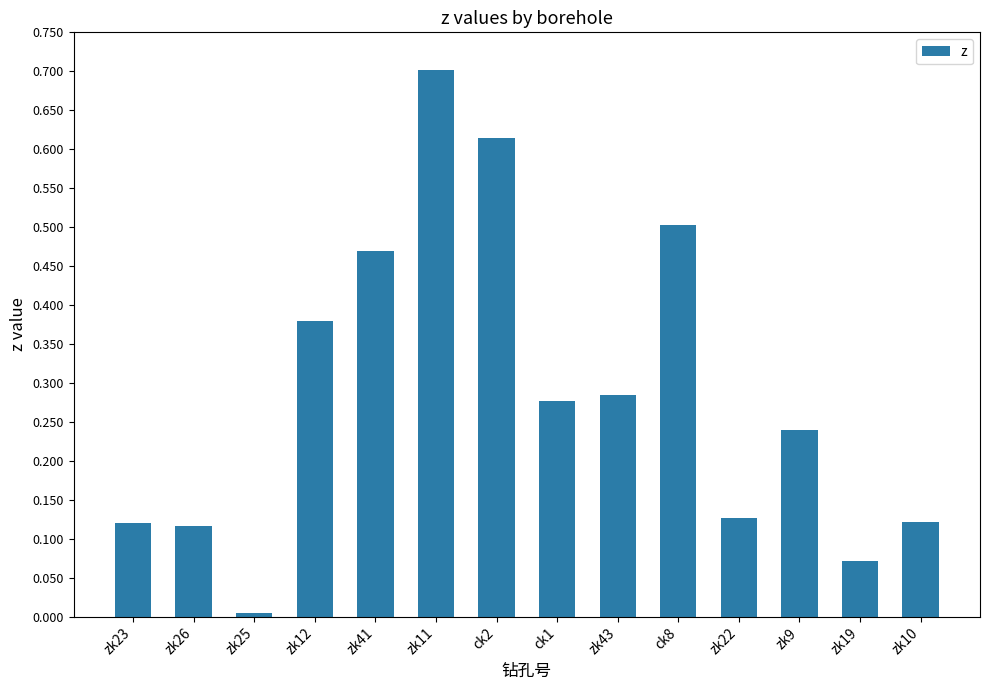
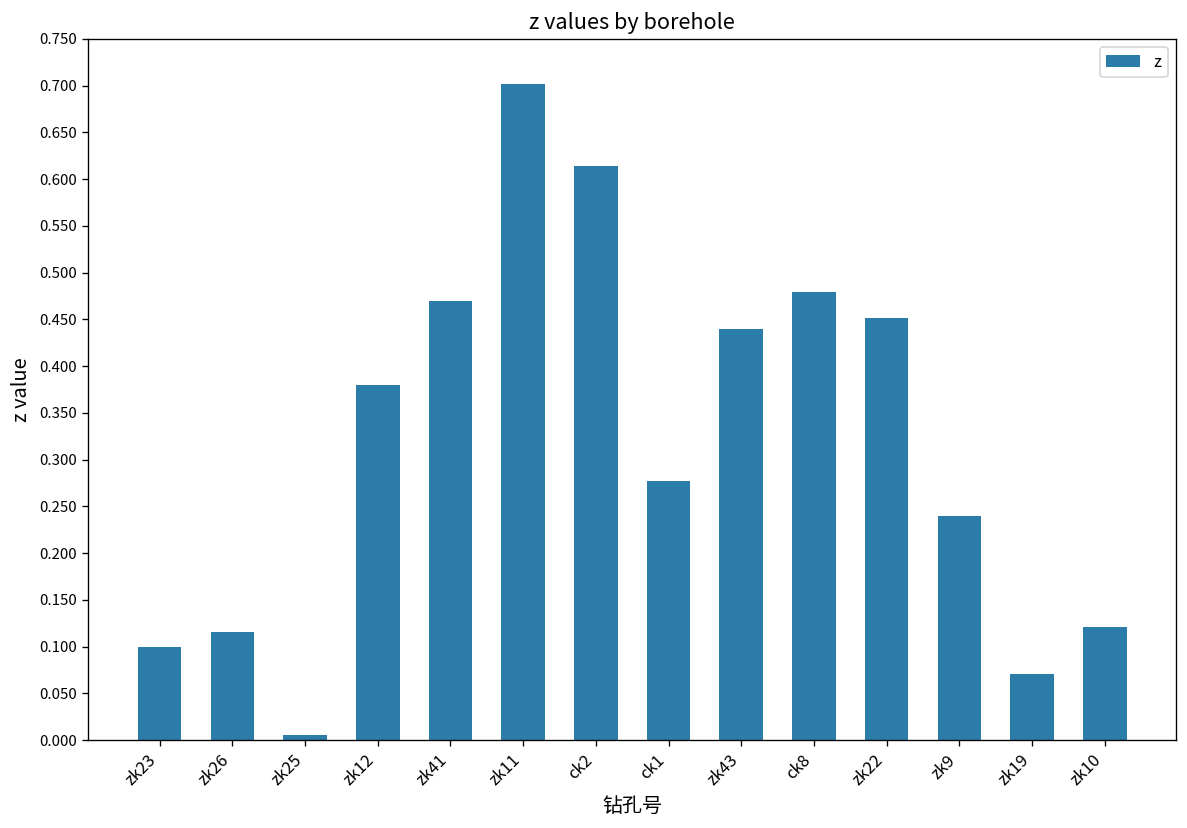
zk23: 0.12 -> 0.10
zk43: 0.29 -> 0.44
ck8: 0.50 -> 0.48
zk22: 0.13 -> 0.45
